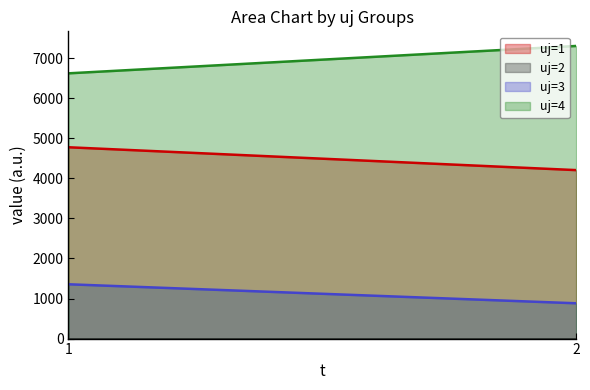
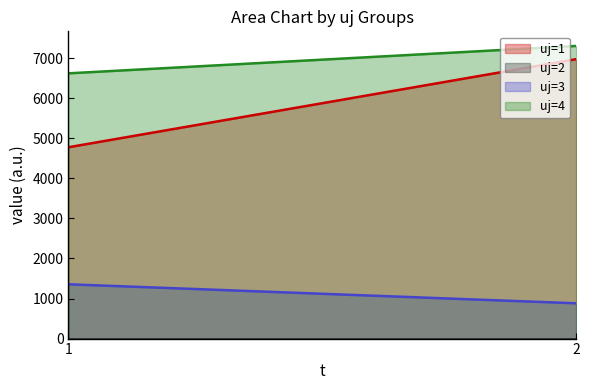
uj=1, 2: 4200 -> 7000
